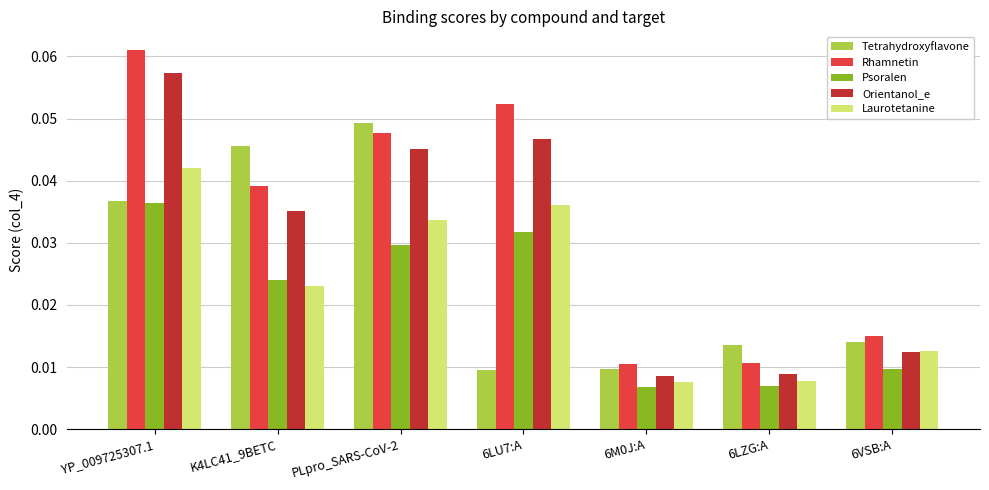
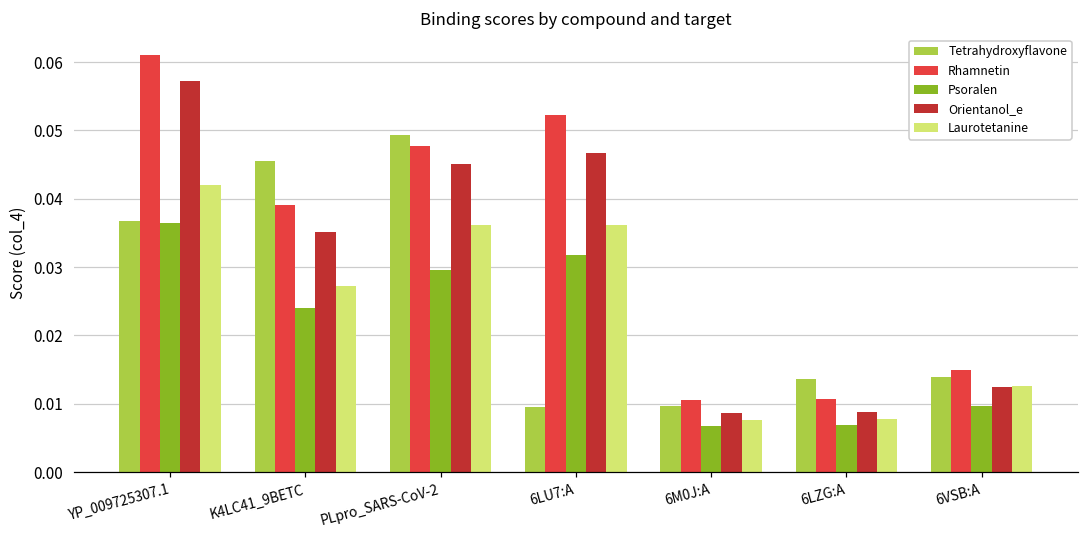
Laurotetanine, K4LC41_9BETC: 0.023 -> 0.027
Laurotetanine, PLpro_SARS-CoV-2: 0.034 -> 0.036
